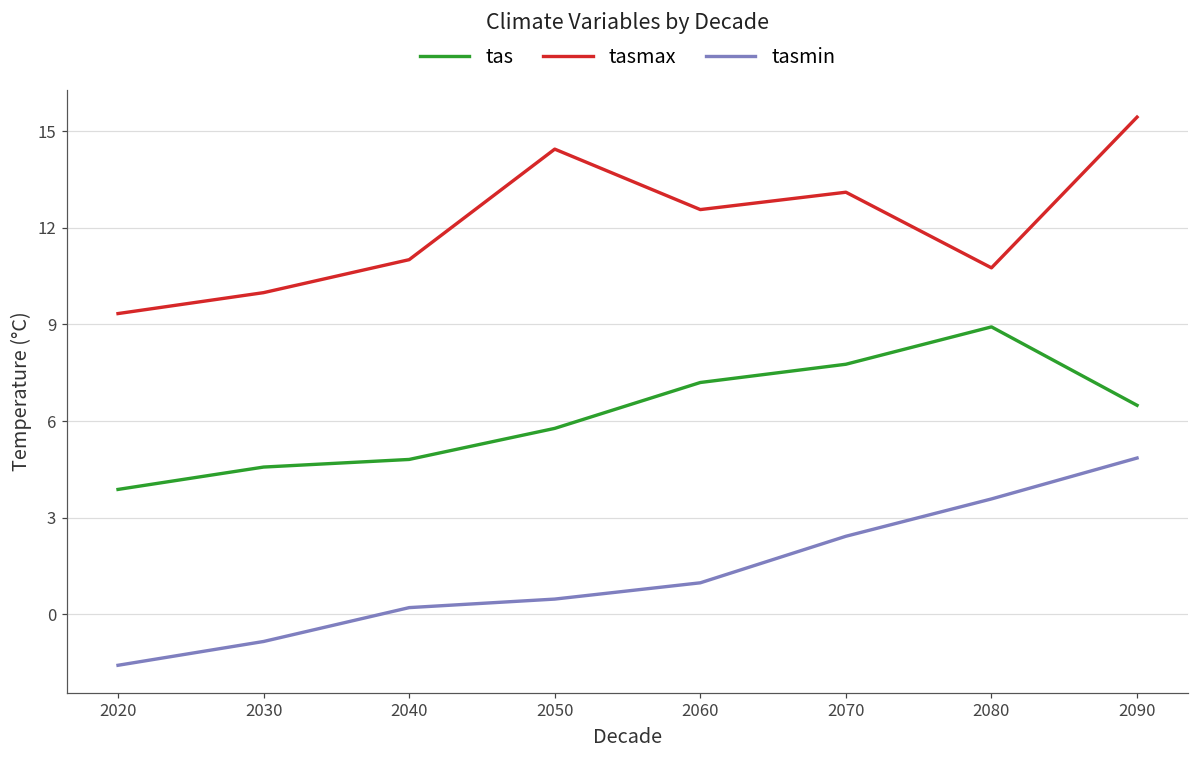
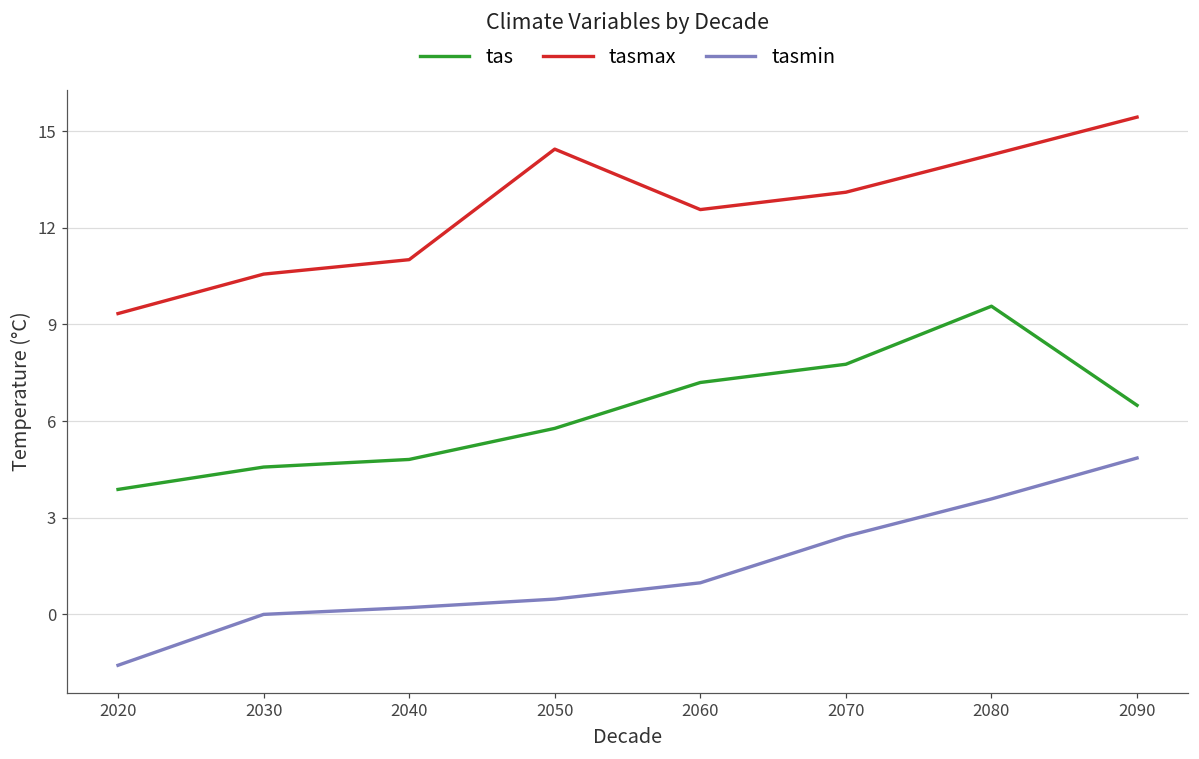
tasmax, 2030: 10.0 -> 10.6
tasmin, 2030: -0.8 -> 0.0
tas, 2080: 8.9 -> 9.6
tasmax, 2080: 10.8 -> 14.3
